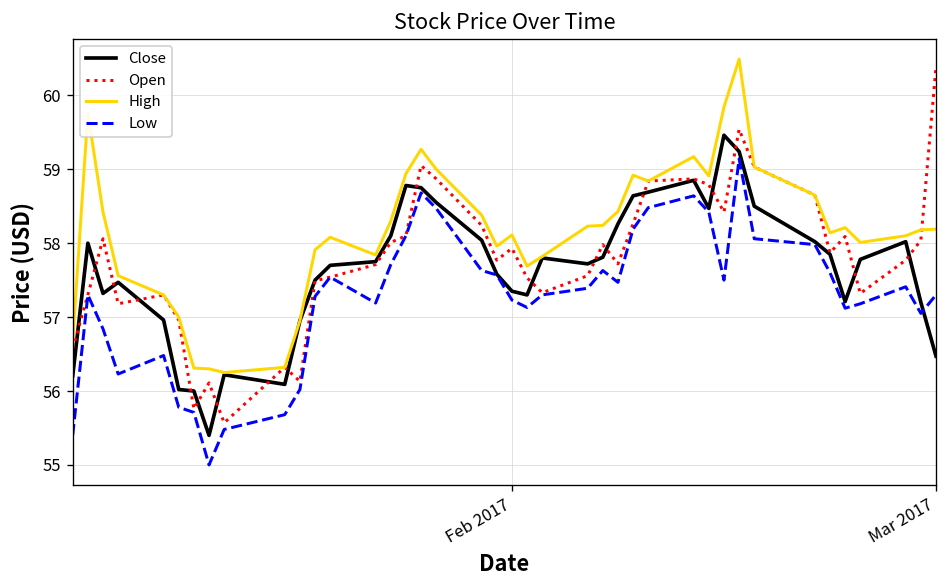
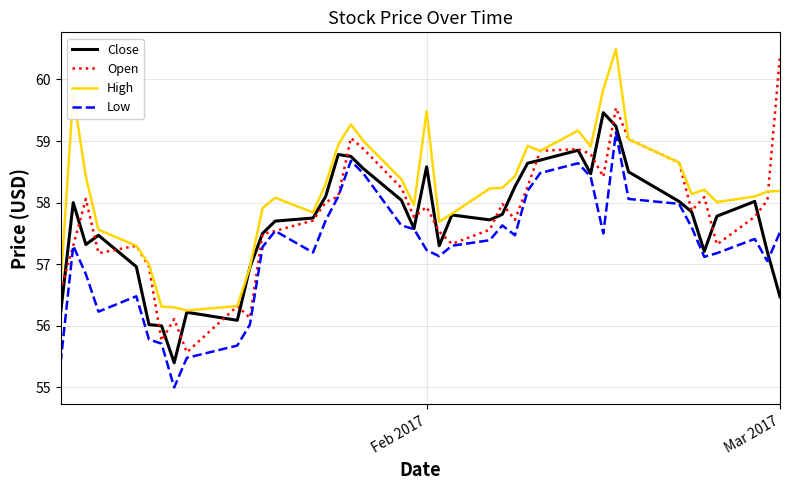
Close, Feb 2017: 57.3 -> 58.6
High, Feb 2017: 58.1 -> 59.5
Low, Mar 2017: 57.3 -> 57.5
